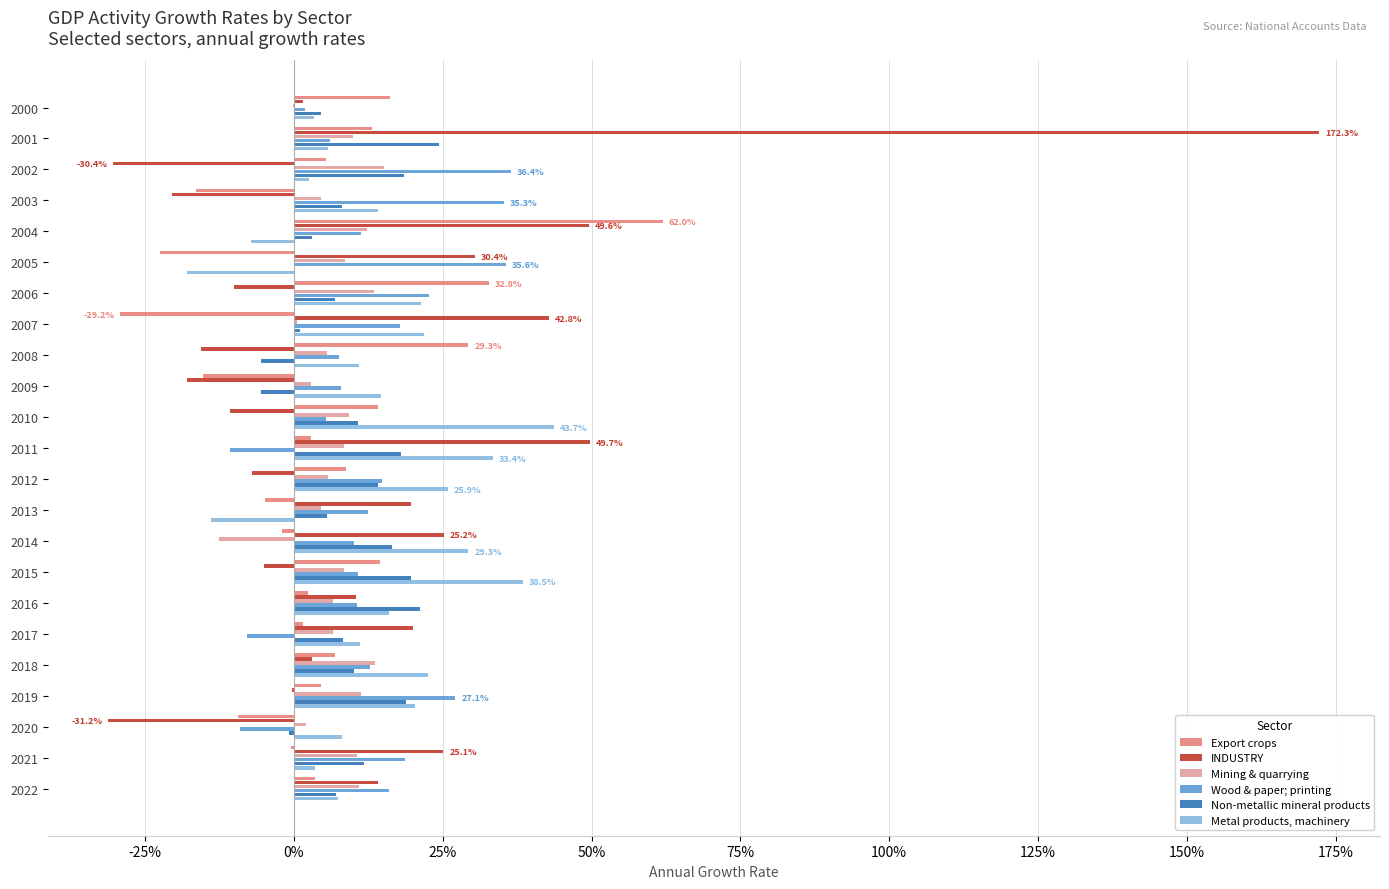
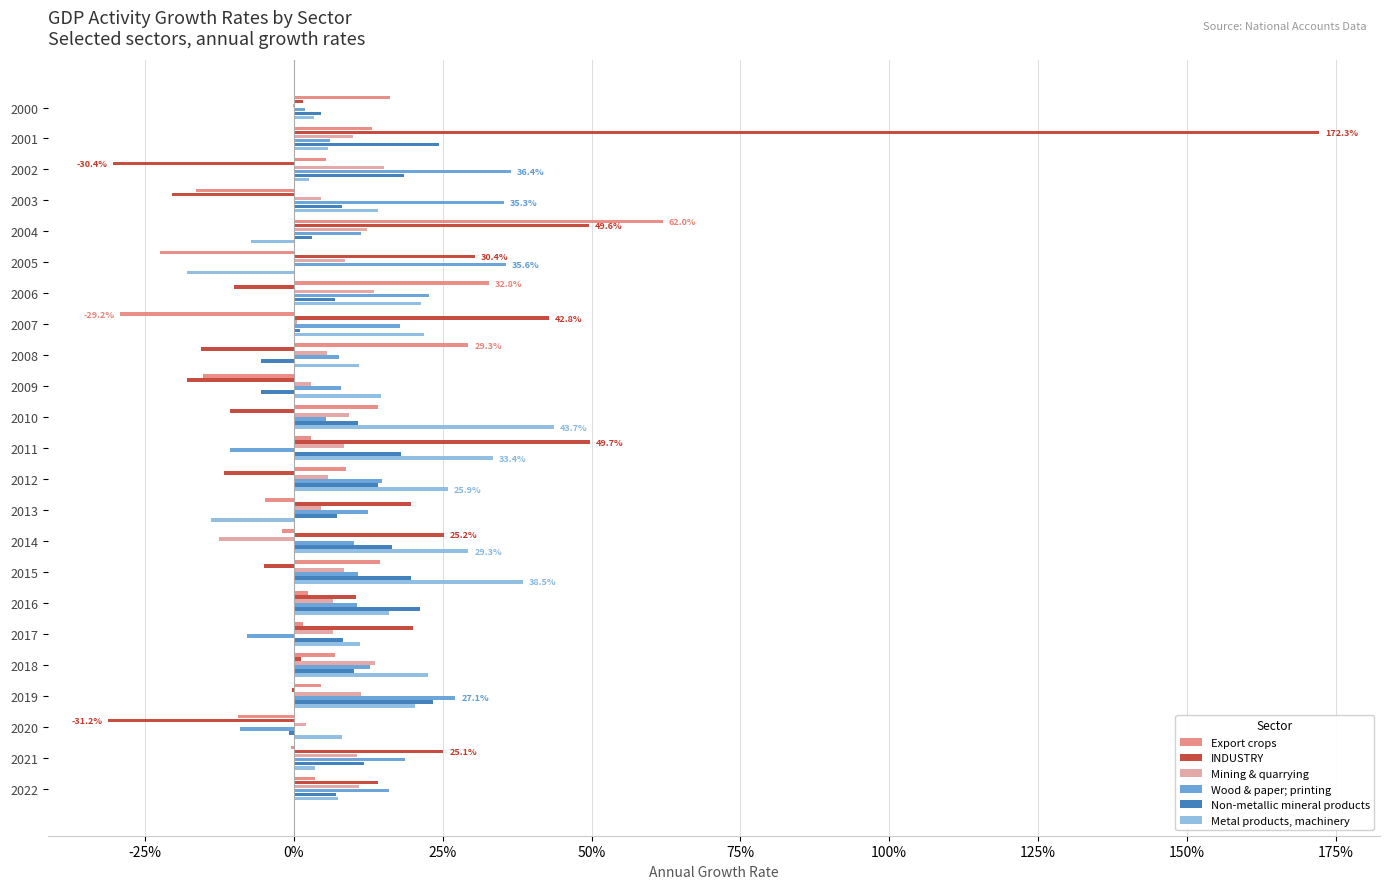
INDUSTRY, 2012: -7% -> -12%
Non-metallic mineral products, 2013: 6% -> 7%
INDUSTRY, 2018: 3% -> 1%
Non-metallic mineral products, 2019: 19% -> 23%
